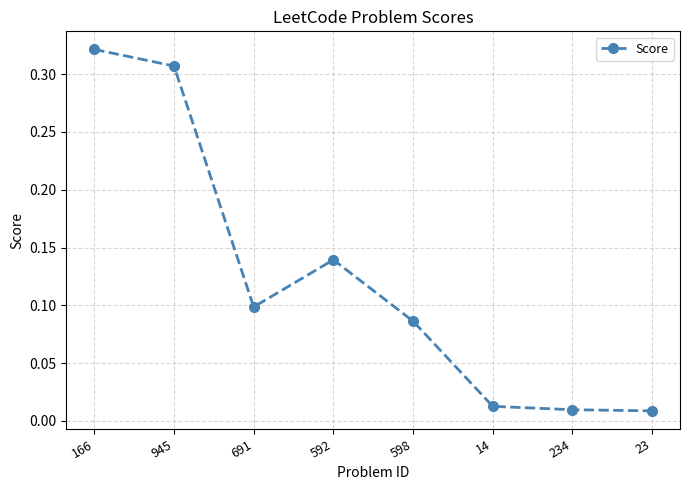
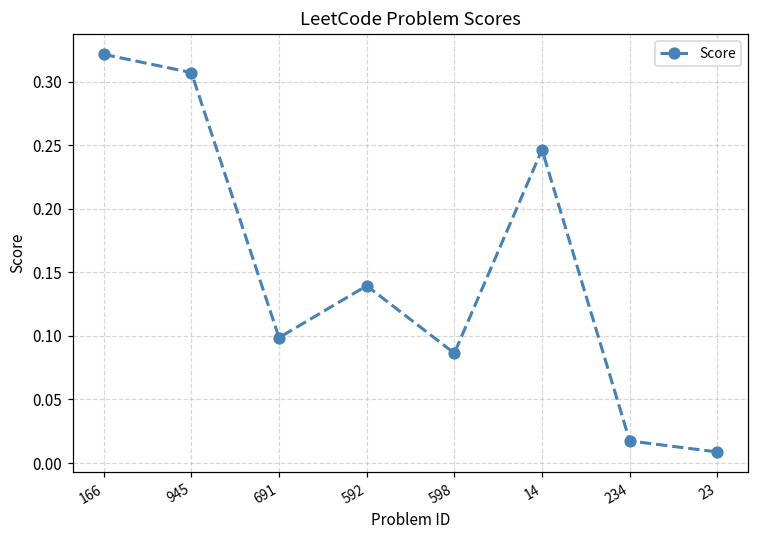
14: 0.013 -> 0.247
234: 0.010 -> 0.017
